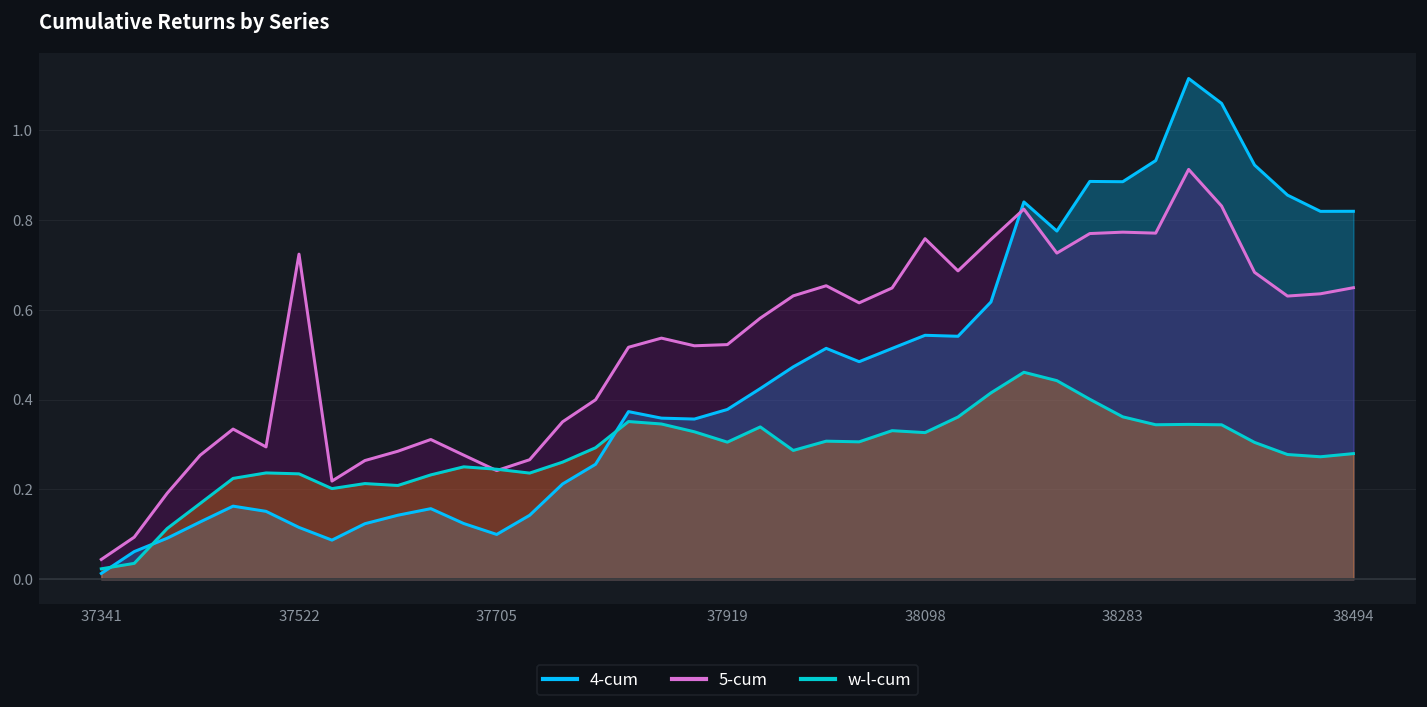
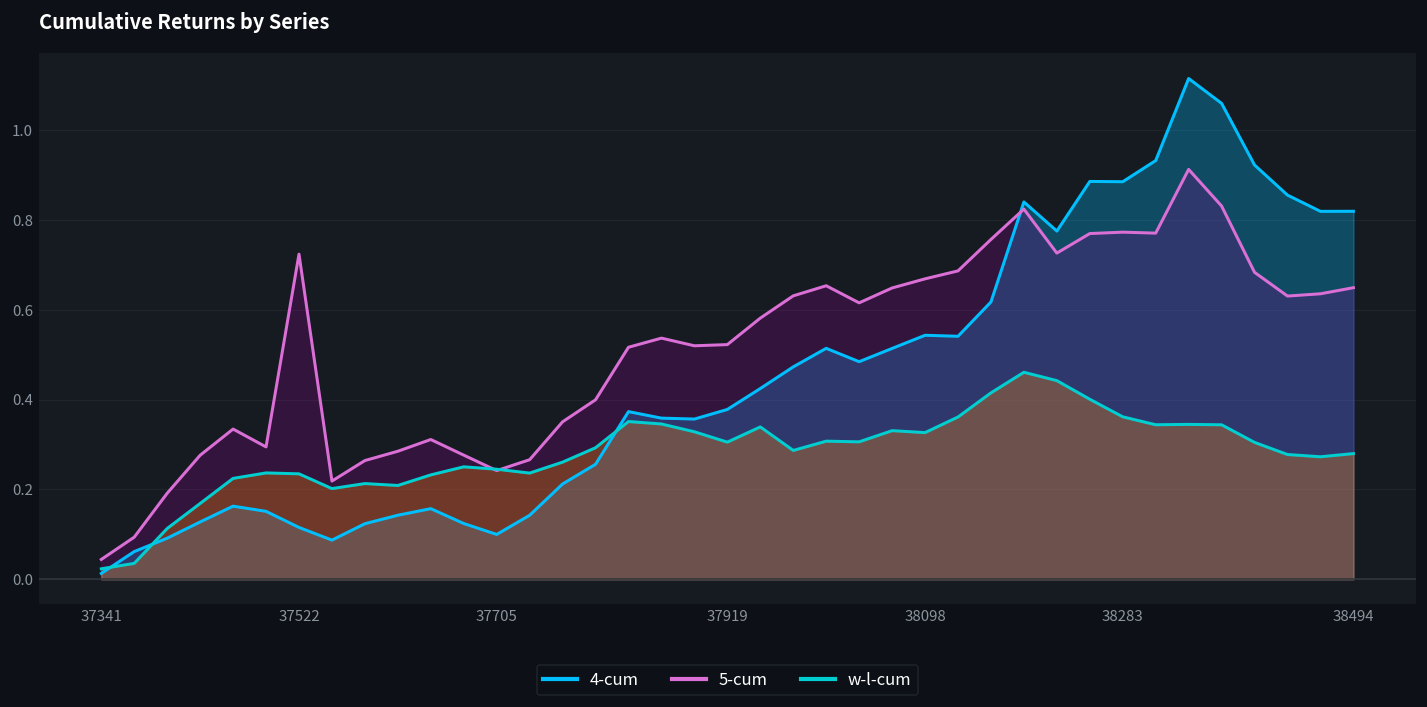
5-cum, 38098: 0.76 -> 0.67
